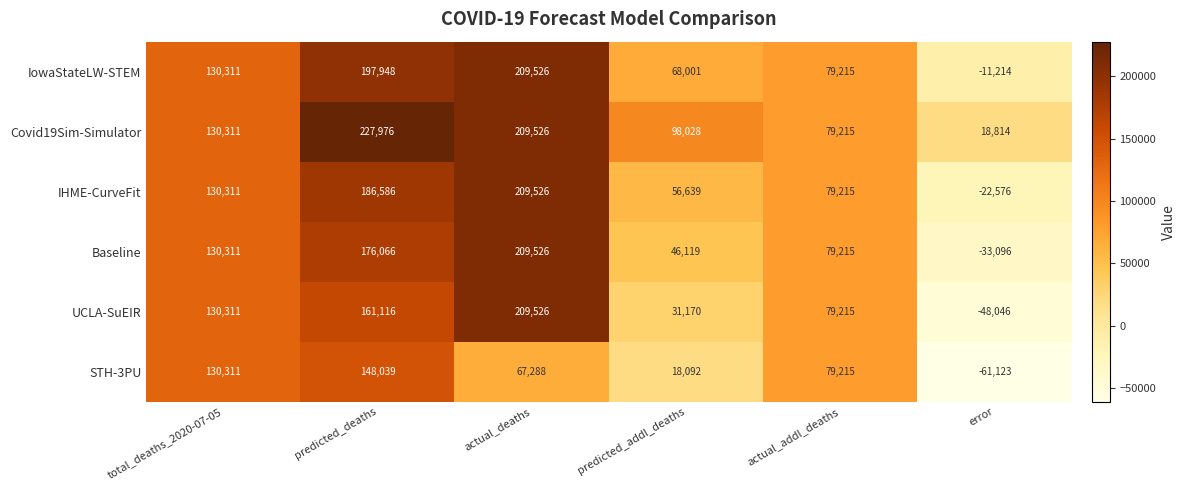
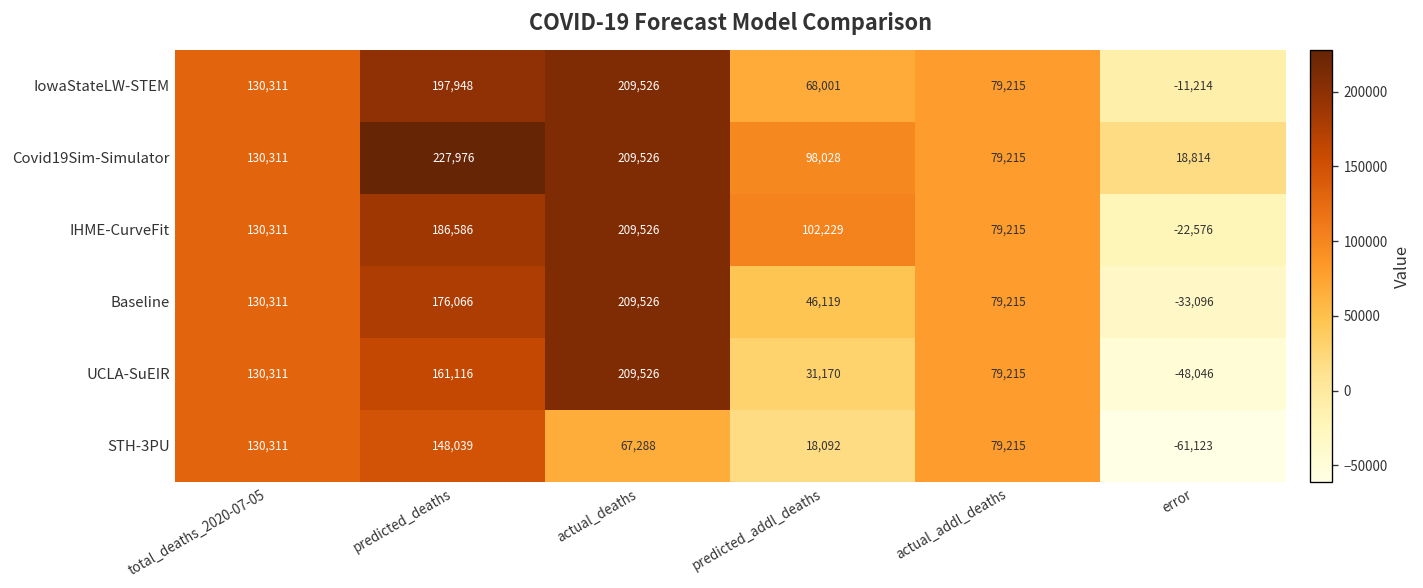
IHME-CurveFit, predicted_addl_deaths: 56,639 -> 102,229
